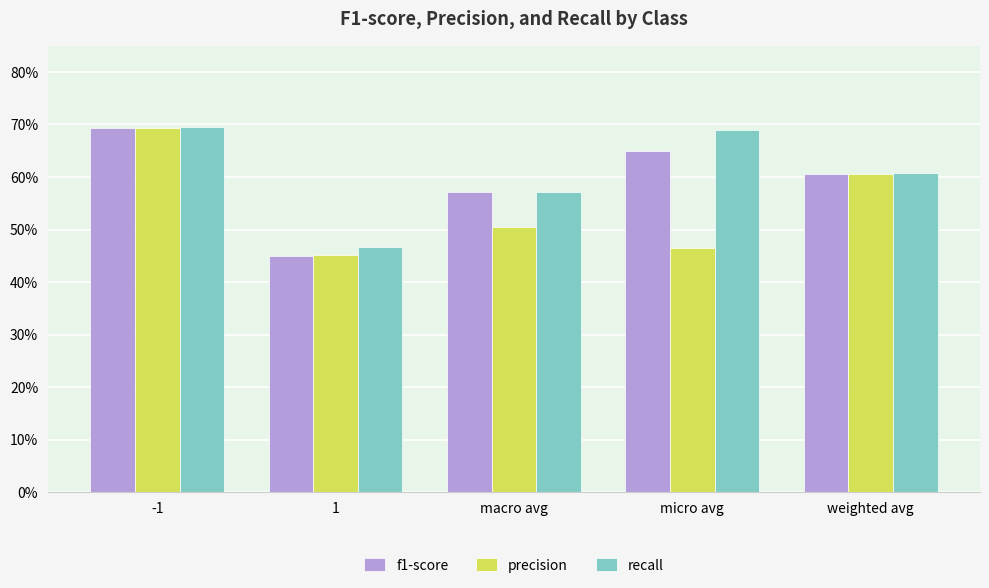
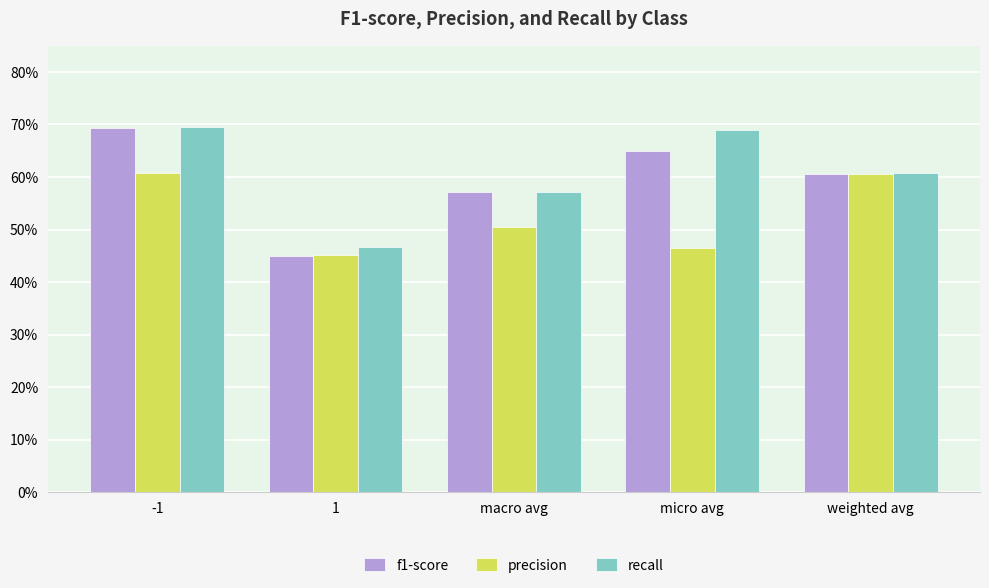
precision, -1: 69% -> 61%
